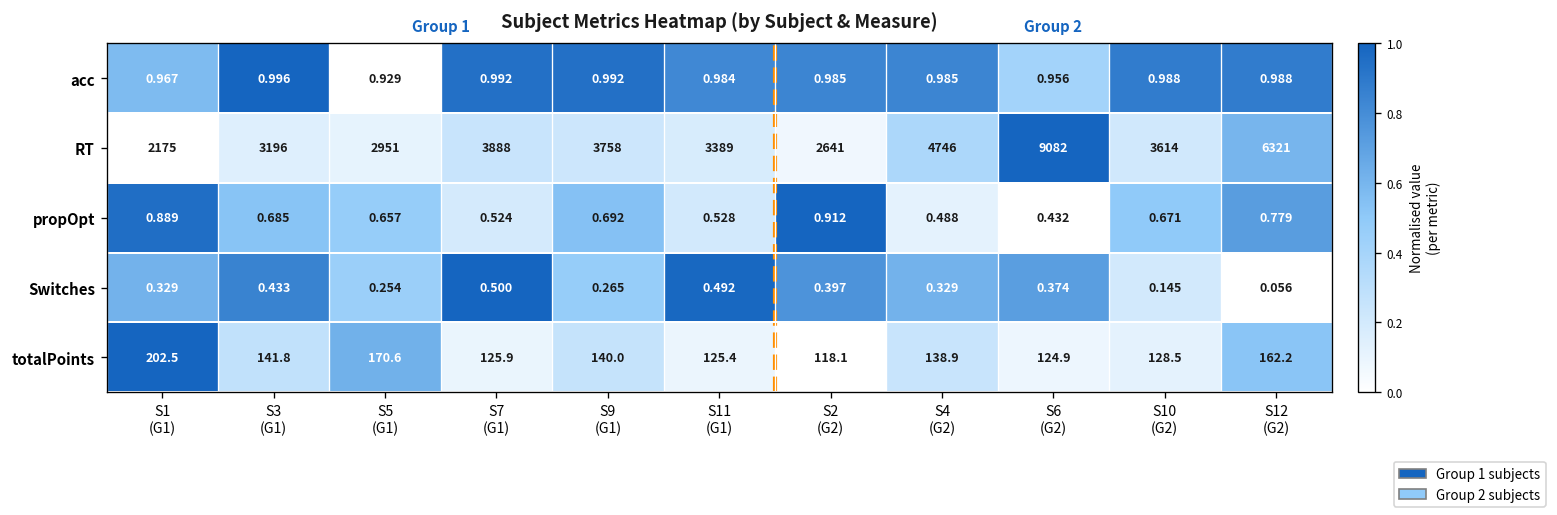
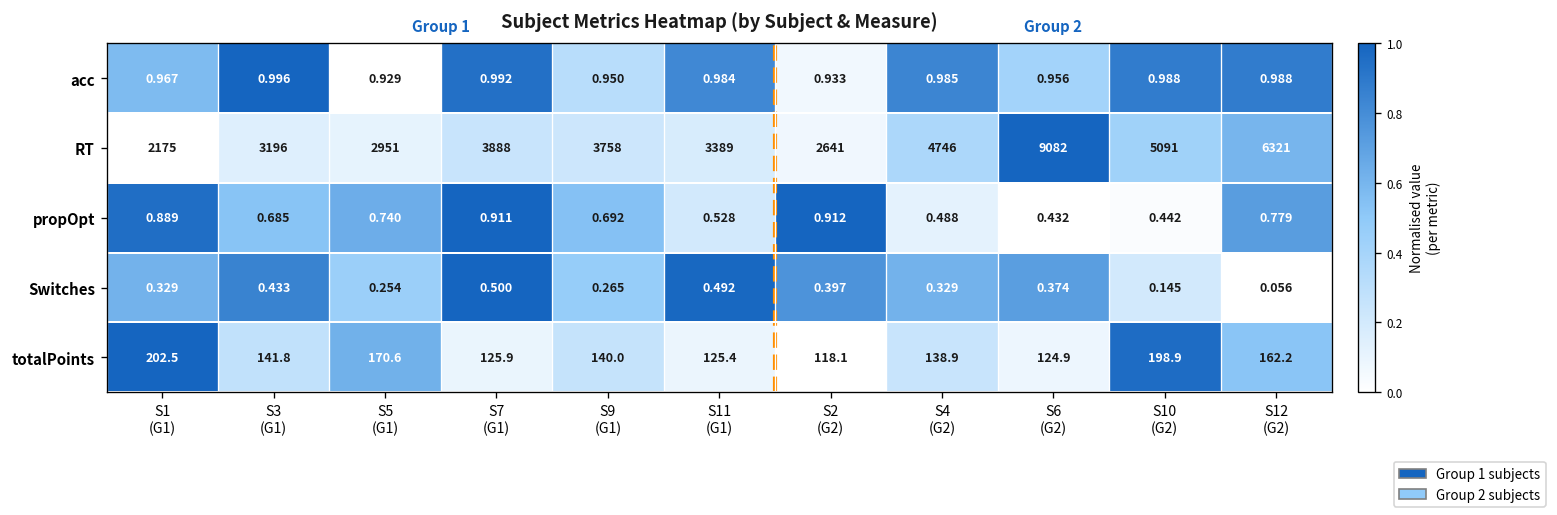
acc, S9 (G1): 0.992 -> 0.950
acc, S2 (G2): 0.985 -> 0.933
RT, S10 (G2): 3614 -> 5091
propOpt, S5 (G1): 0.657 -> 0.740
propOpt, S7 (G1): 0.524 -> 0.911
propOpt, S10 (G2): 0.671 -> 0.442
totalPoints, S10 (G2): 128.5 -> 198.9
